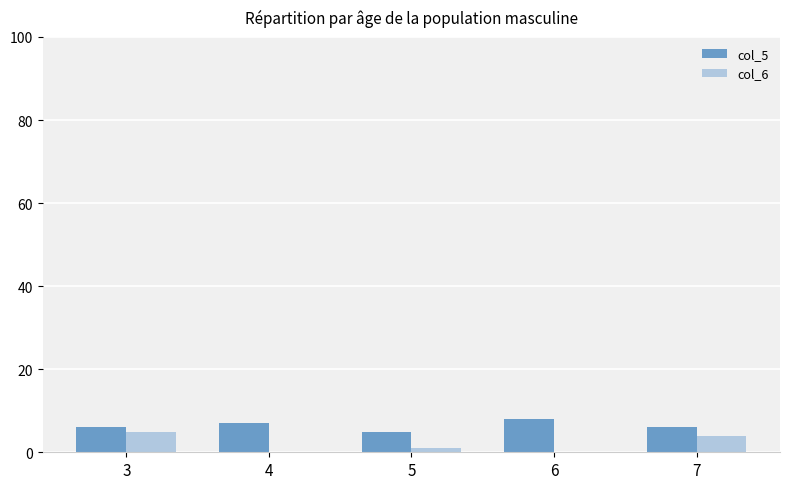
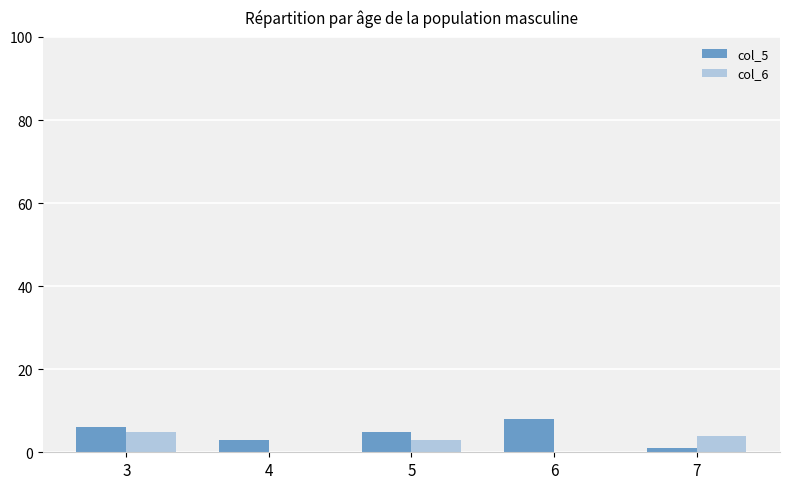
col_5, 4: 7 -> 3
col_6, 5: 1 -> 3
col_5, 7: 6 -> 1
